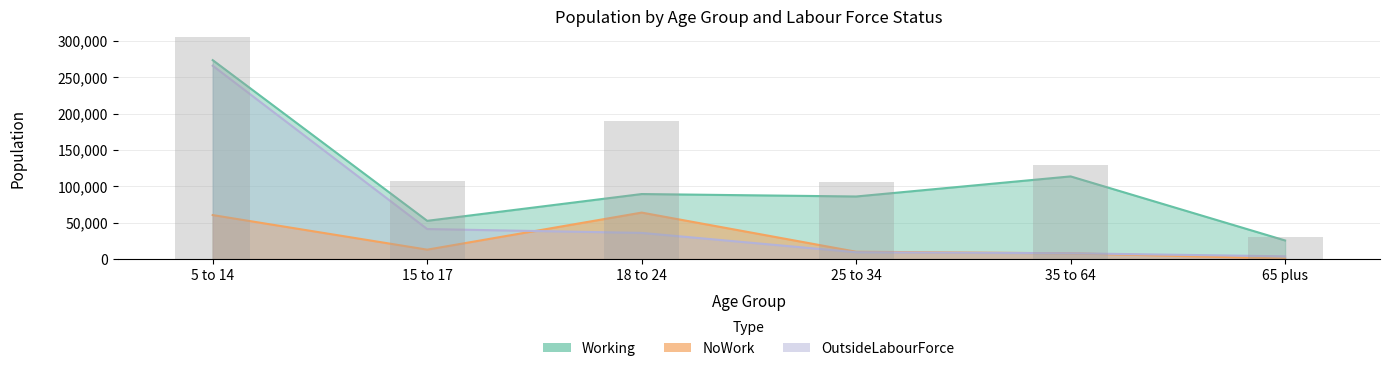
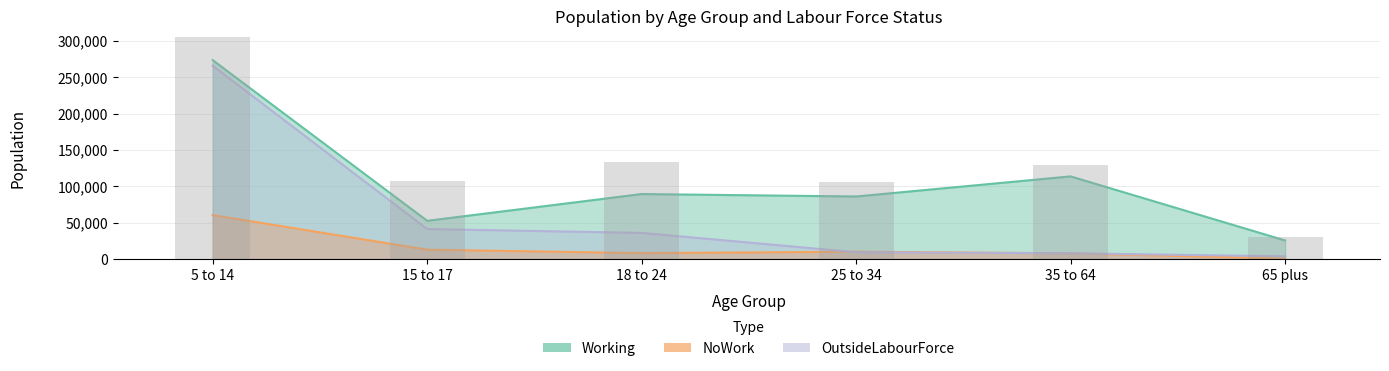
NoWork, 18 to 24: 60,000 -> 10,000
